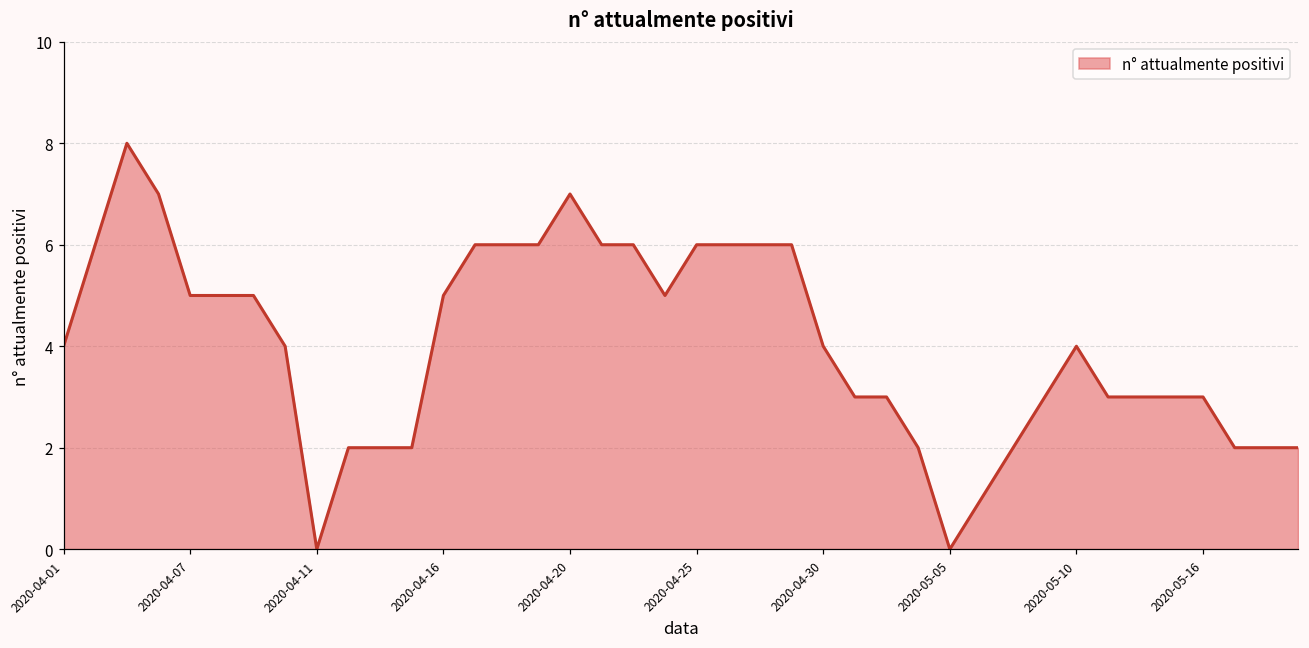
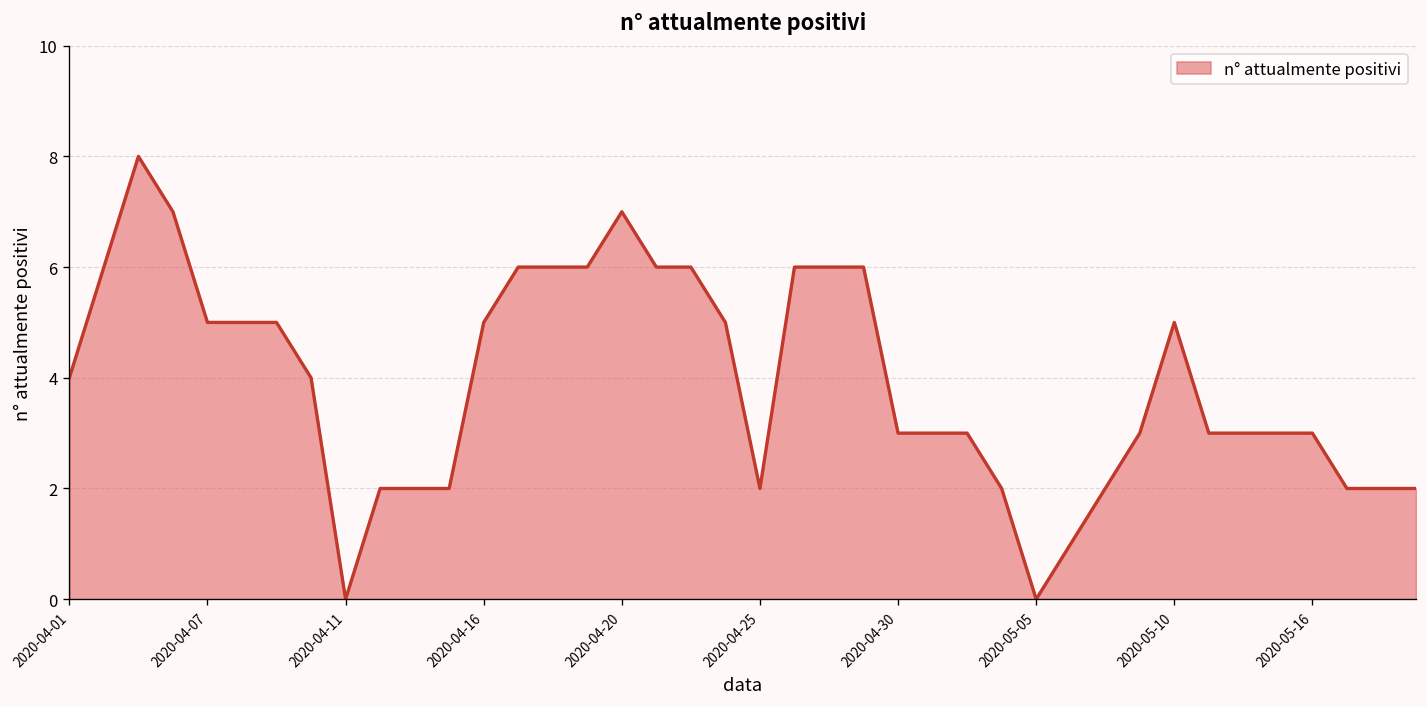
2020-04-25: 6 -> 2
2020-04-30: 4 -> 3
2020-05-10: 4 -> 5
